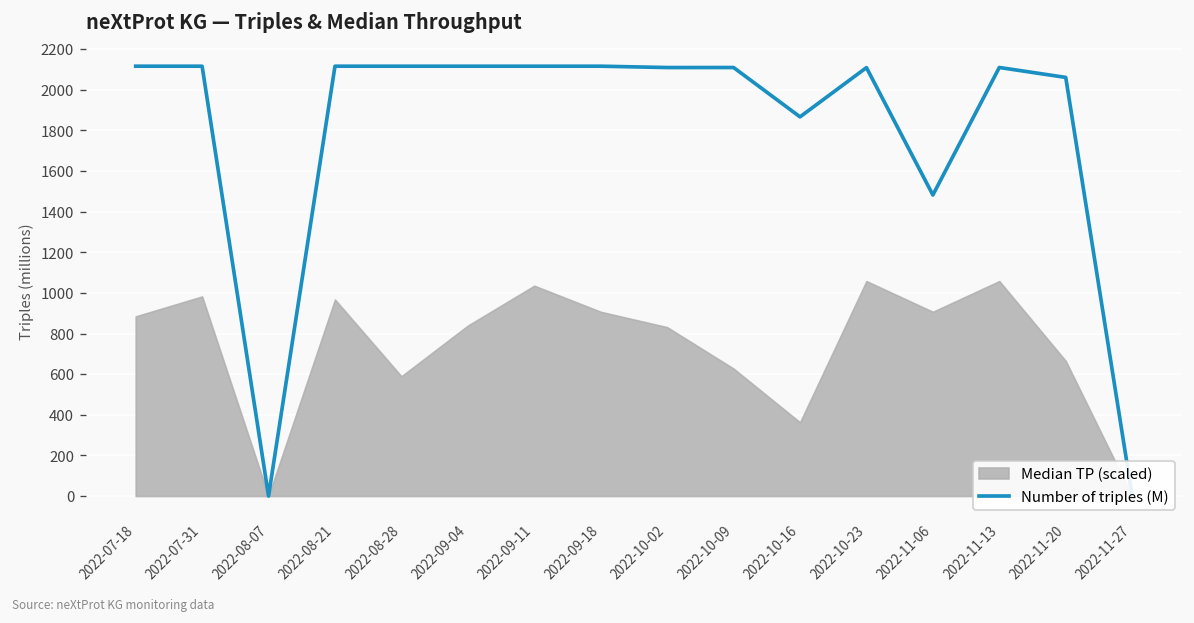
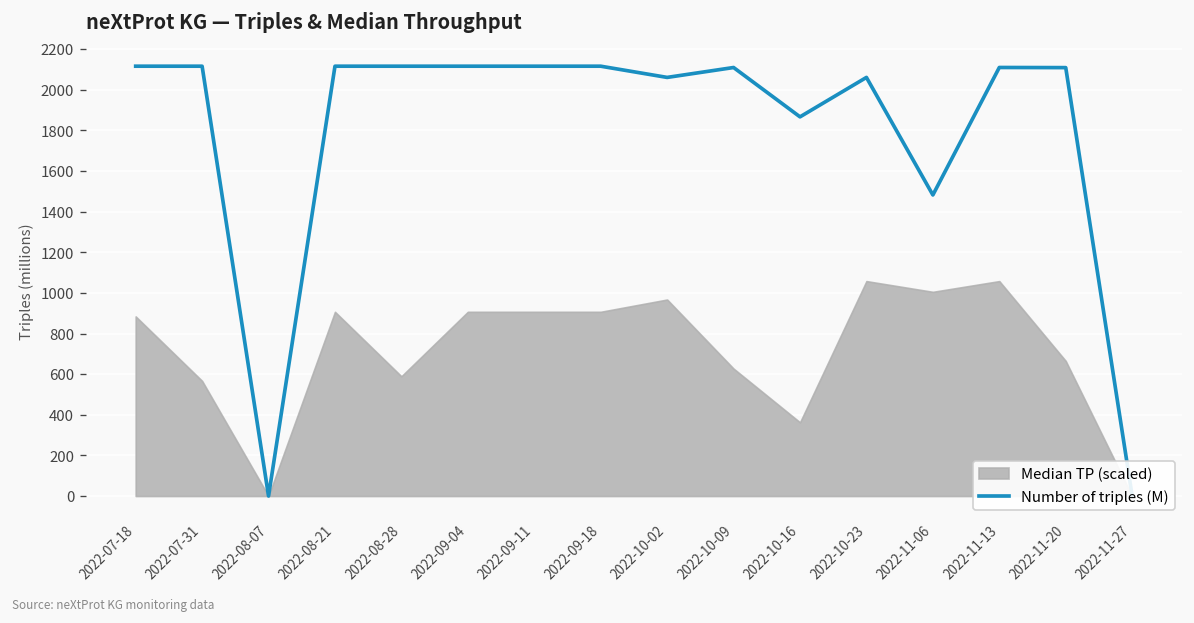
Median TP (scaled), 2022-07-31: 980 -> 570
Median TP (scaled), 2022-08-21: 970 -> 910
Median TP (scaled), 2022-09-04: 840 -> 910
Median TP (scaled), 2022-09-11: 1040 -> 910
Number of triples (M), 2022-10-02: 2110 -> 2060
Median TP (scaled), 2022-10-02: 830 -> 970
Number of triples (M), 2022-10-23: 2110 -> 2060
Median TP (scaled), 2022-11-06: 910 -> 1010
Number of triples (M), 2022-11-20: 2060 -> 2110
